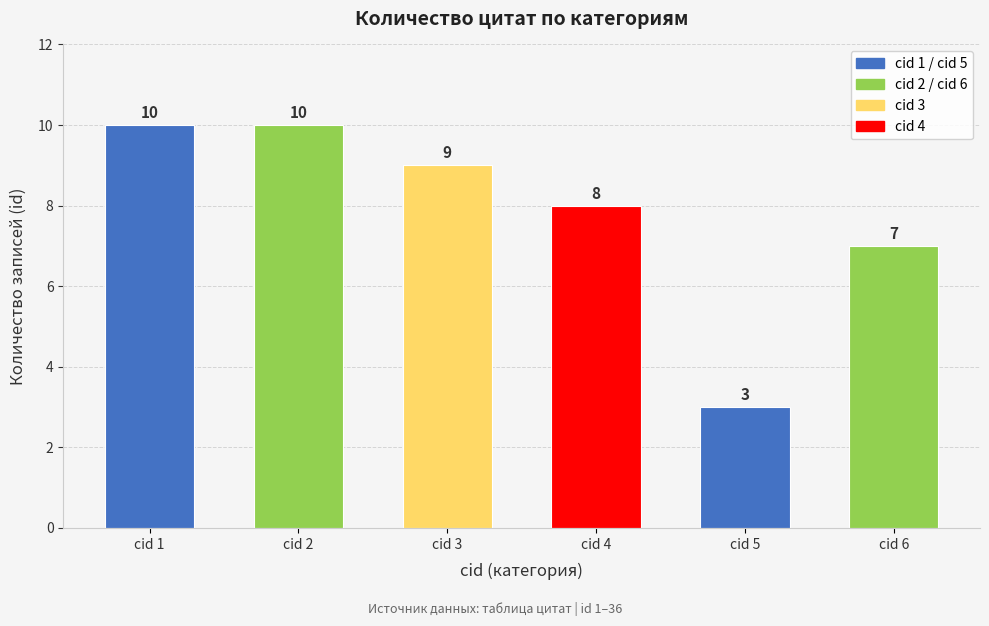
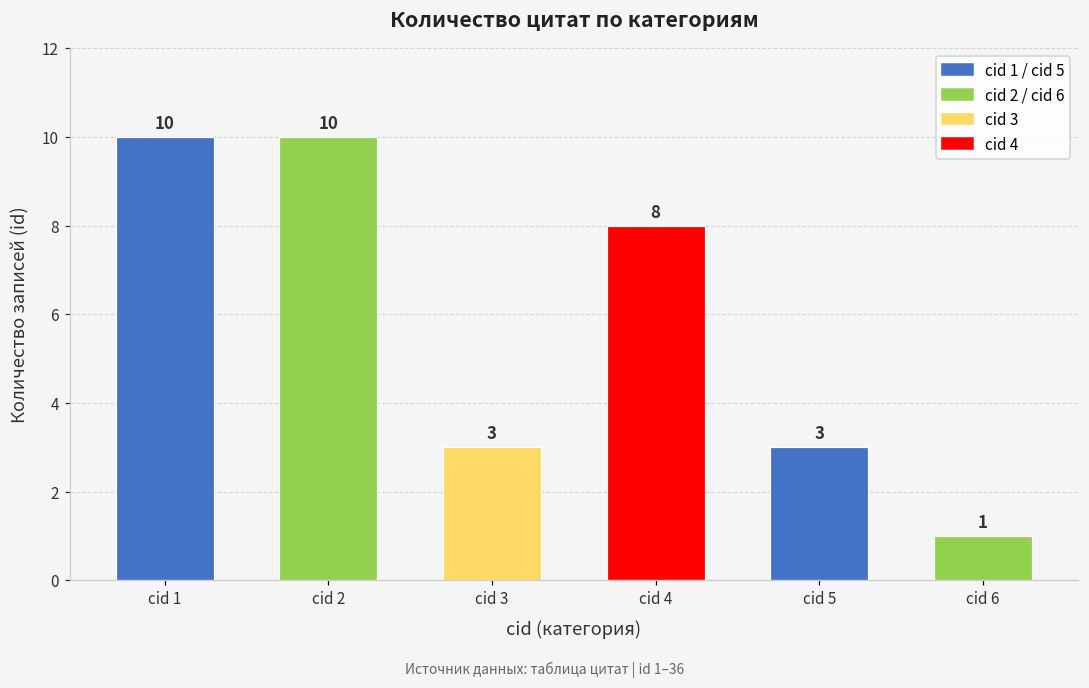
cid 3: 9 -> 3
cid 6: 7 -> 1
